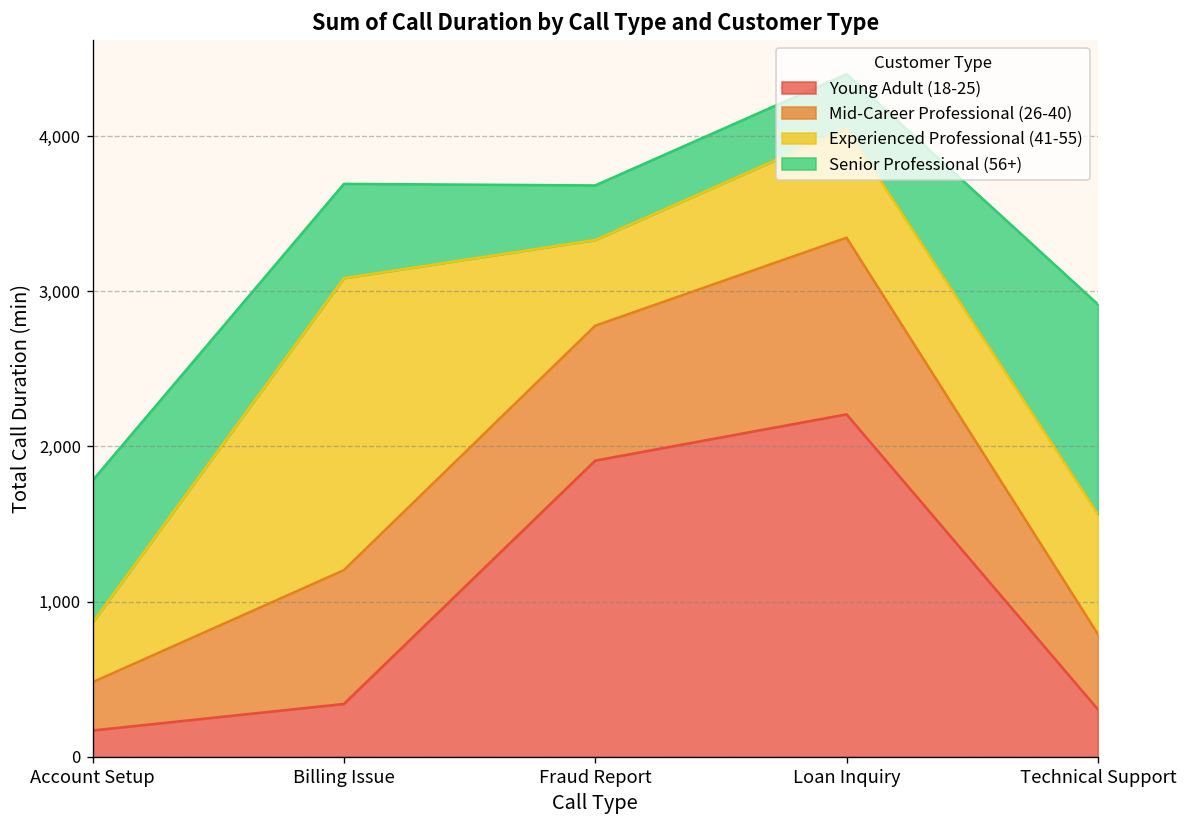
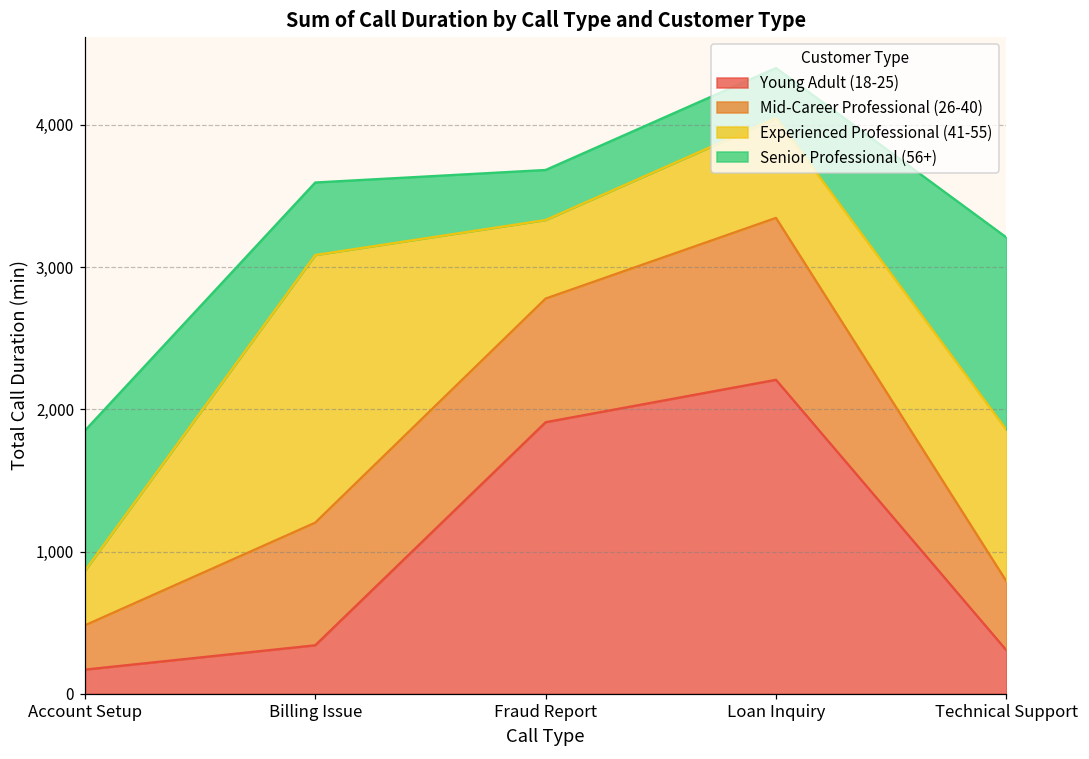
Senior Professional (56+), Account Setup: 920 -> 990
Senior Professional (56+), Billing Issue: 610 -> 510
Experienced Professional (41-55), Technical Support: 770 -> 1,070
